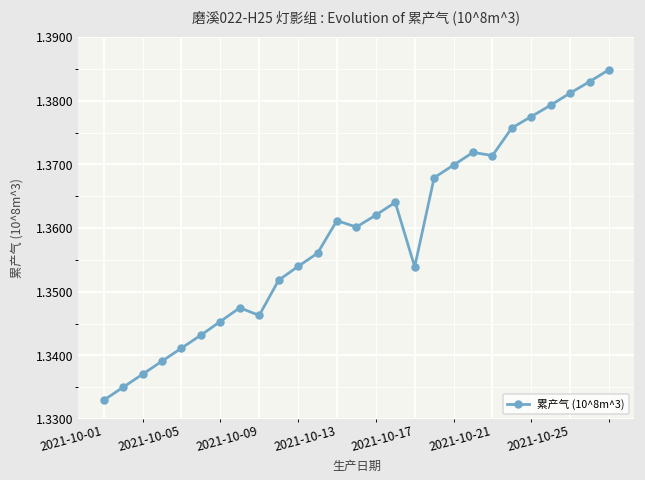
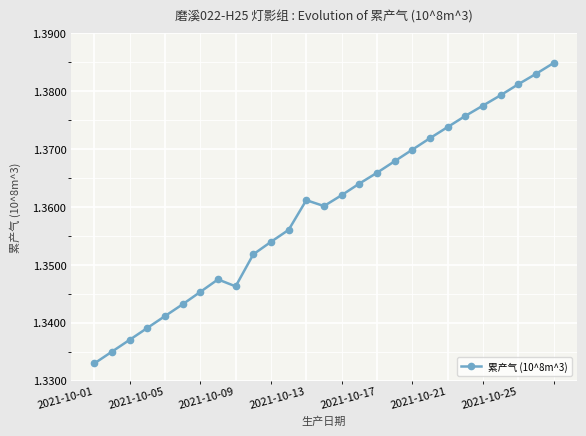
2021-10-17: 1.354 -> 1.366
2021-10-21: 1.371 -> 1.374
